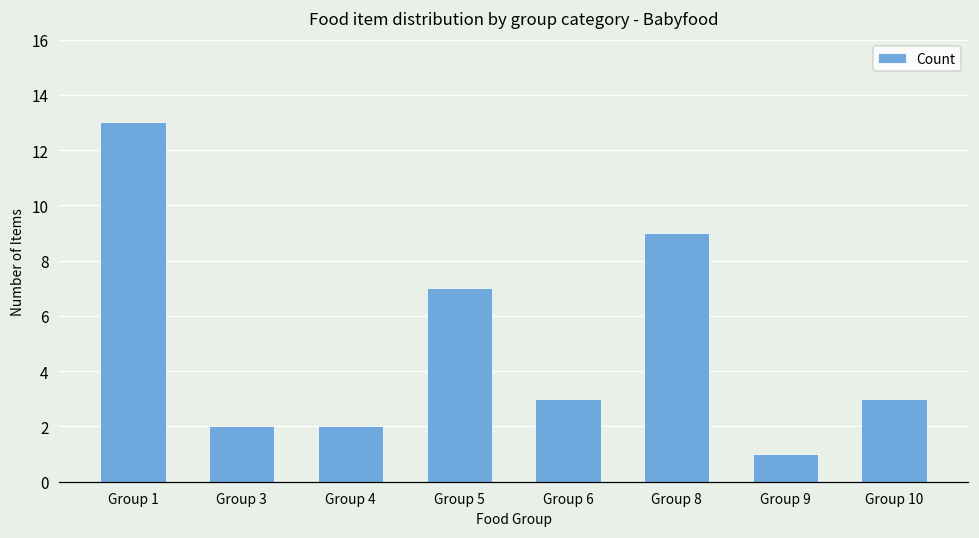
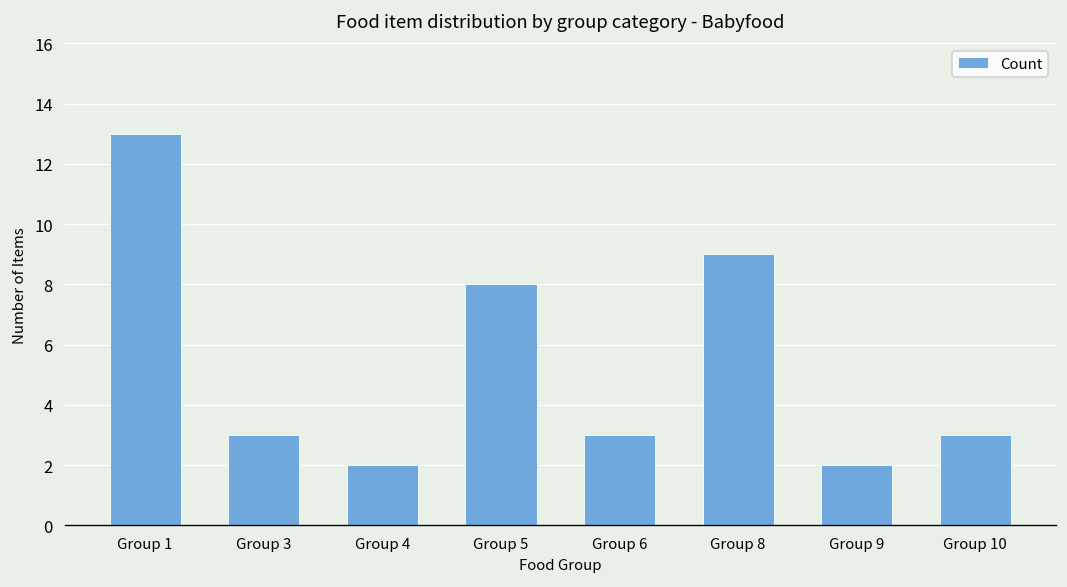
Group 3: 2 -> 3
Group 5: 7 -> 8
Group 9: 1 -> 2
